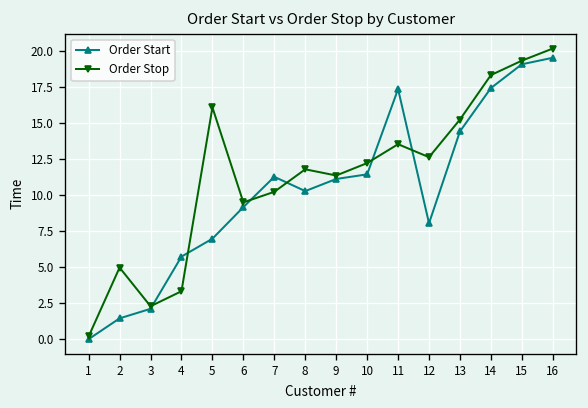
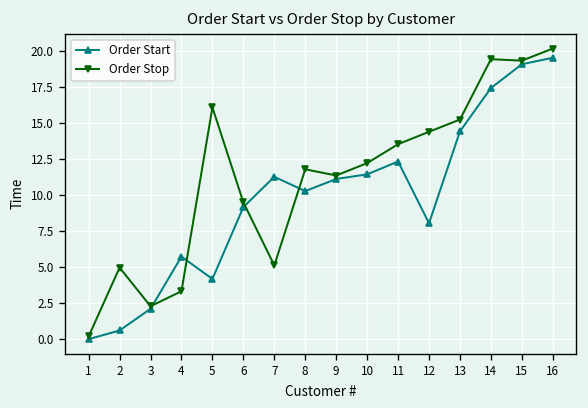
Order Start, 2: 1.4 -> 0.6
Order Start, 5: 7.0 -> 4.2
Order Stop, 7: 10.2 -> 5.1
Order Start, 11: 17.3 -> 12.3
Order Stop, 12: 12.6 -> 14.4
Order Stop, 14: 18.3 -> 19.4
